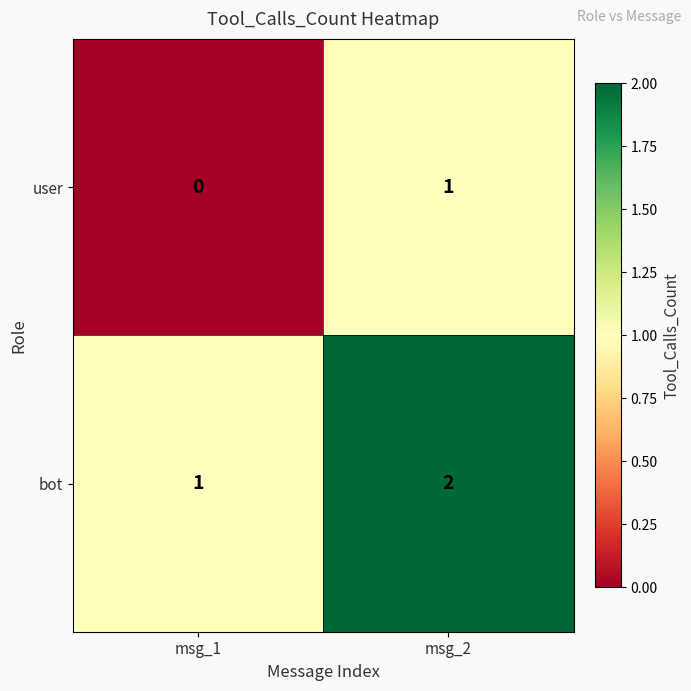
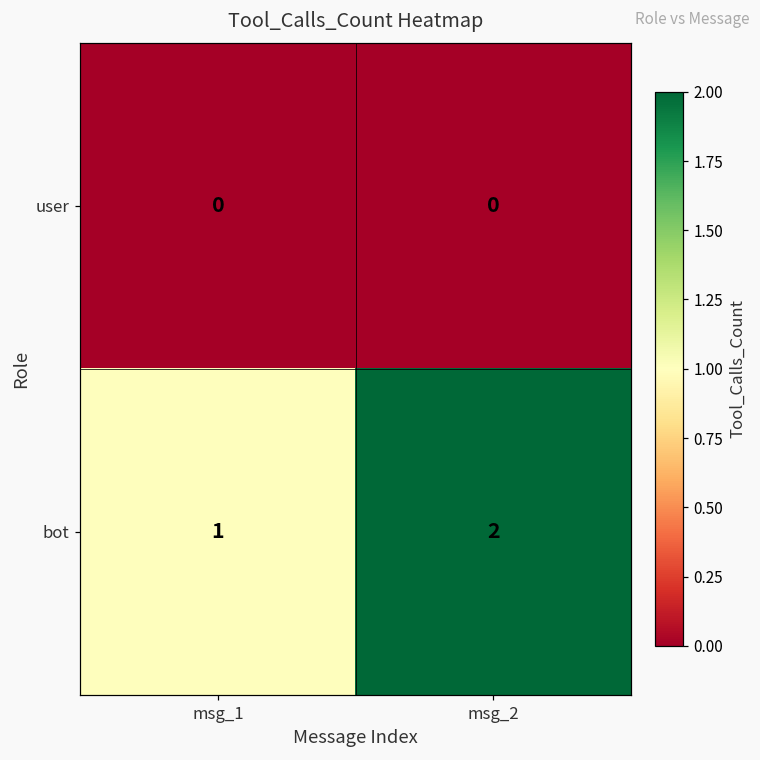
user, msg_2: 1 -> 0
